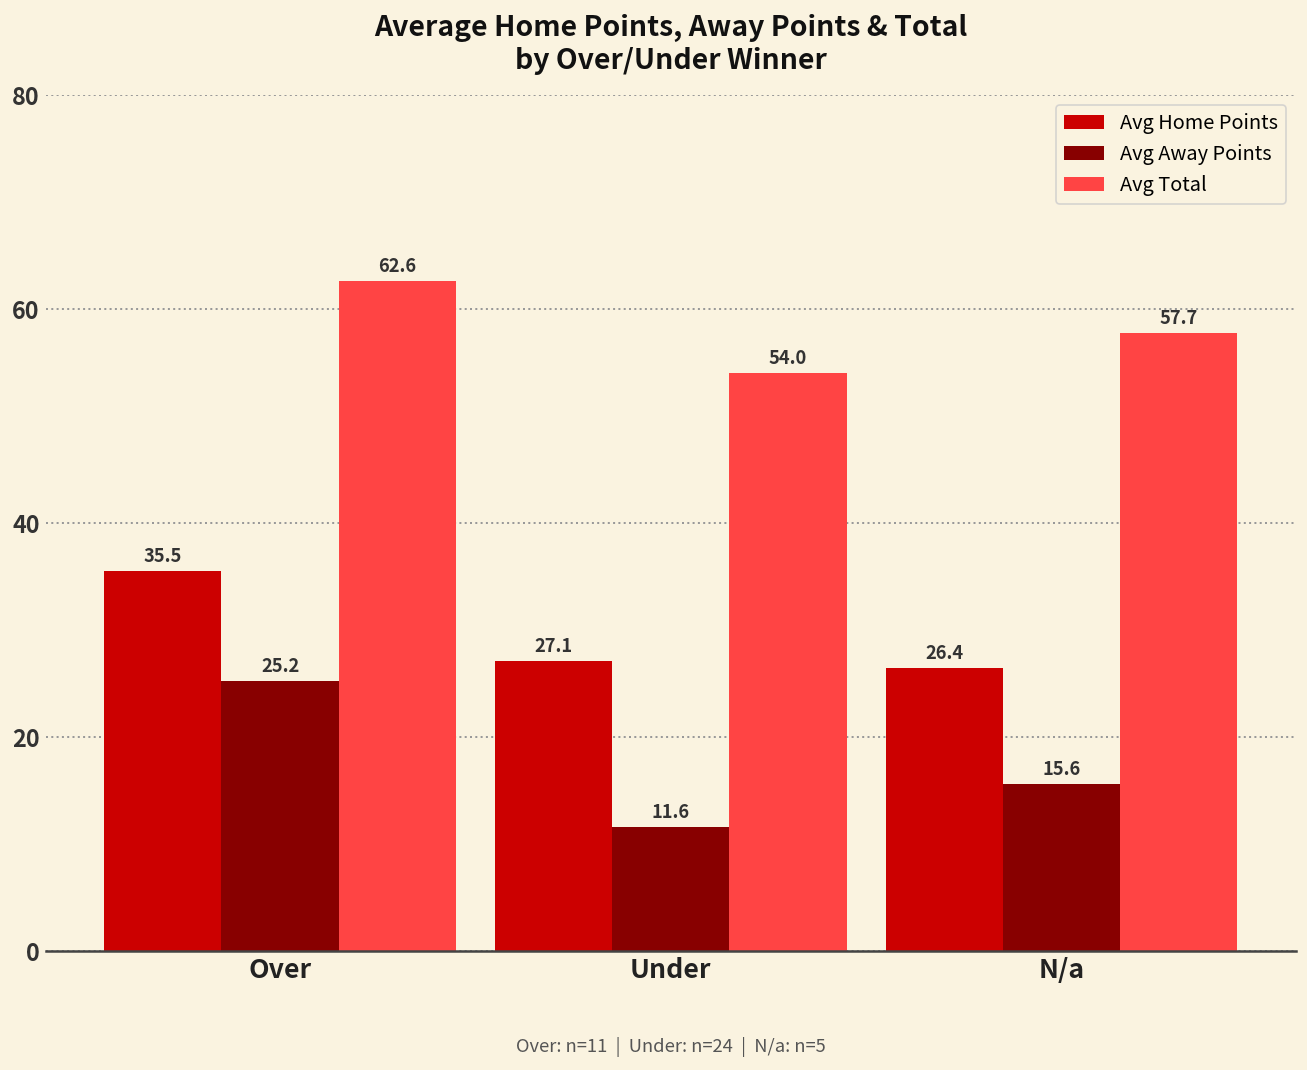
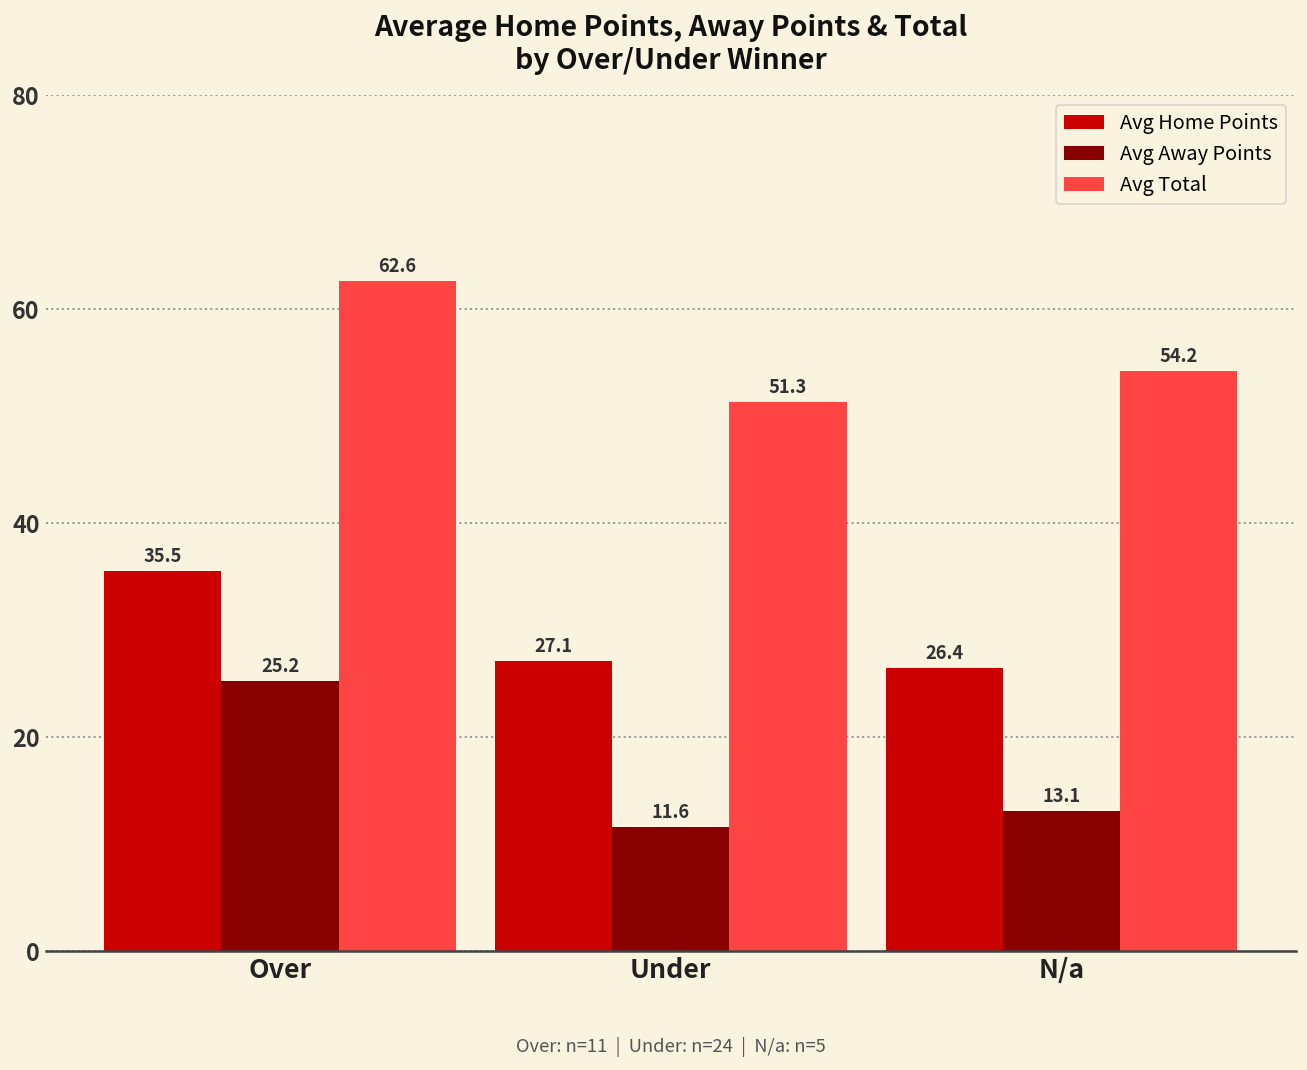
Avg Total, Under: 54.0 -> 51.3
Avg Away Points, N/a: 15.6 -> 13.1
Avg Total, N/a: 57.7 -> 54.2
